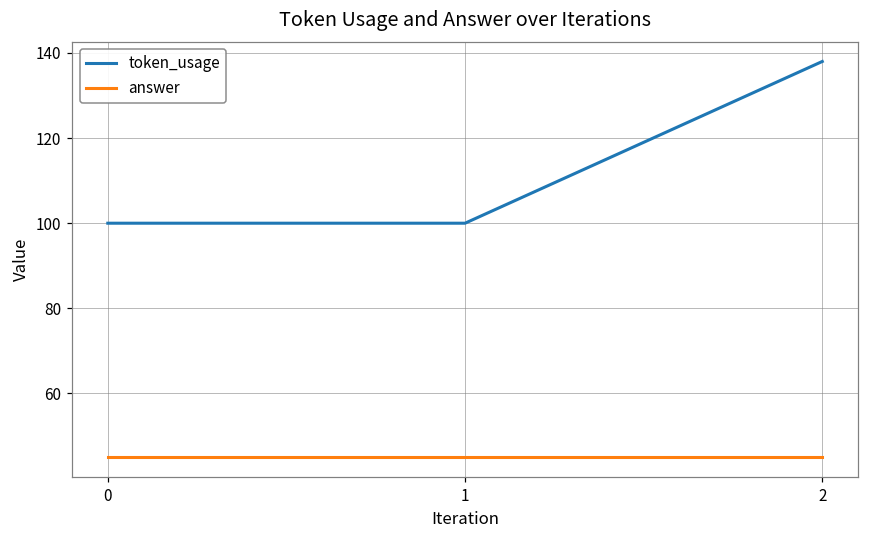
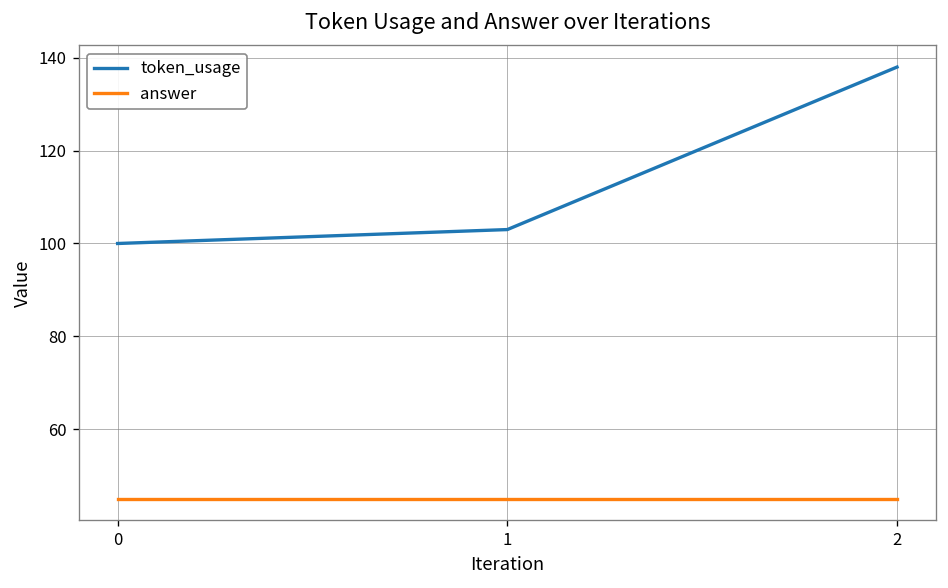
token_usage, 1: 100 -> 103
